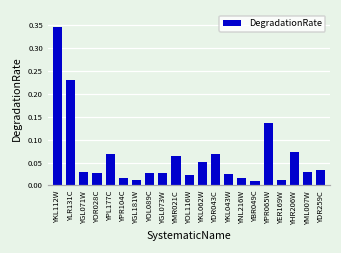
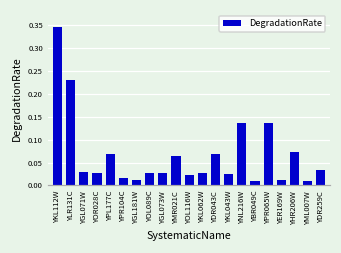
YKL062W: 0.05 -> 0.03
YNL216W: 0.02 -> 0.14
YML007W: 0.03 -> 0.01
